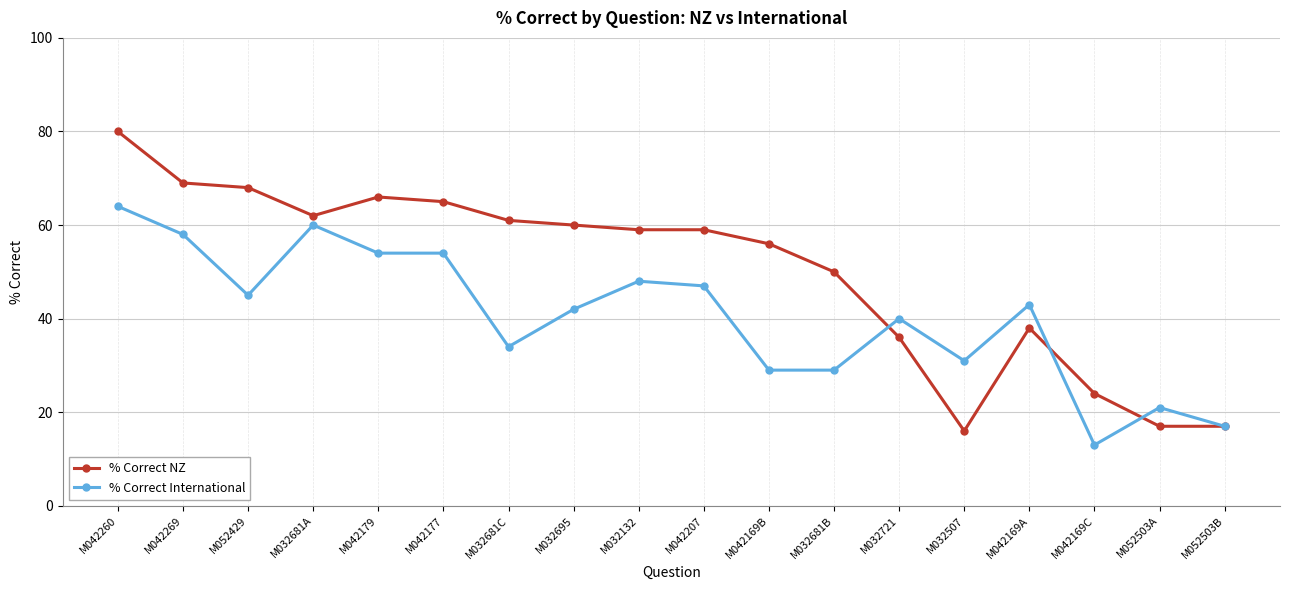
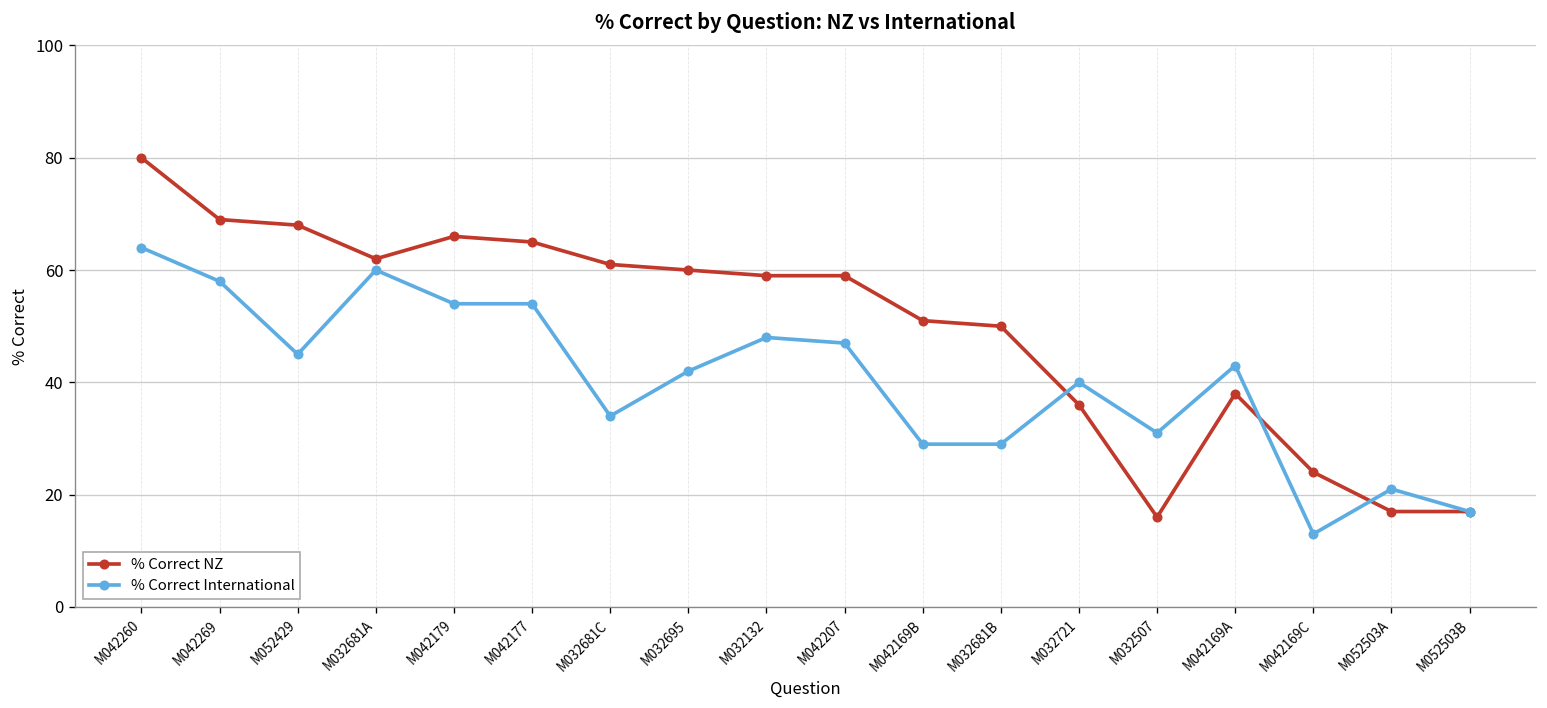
% Correct NZ, M042169B: 56 -> 51
